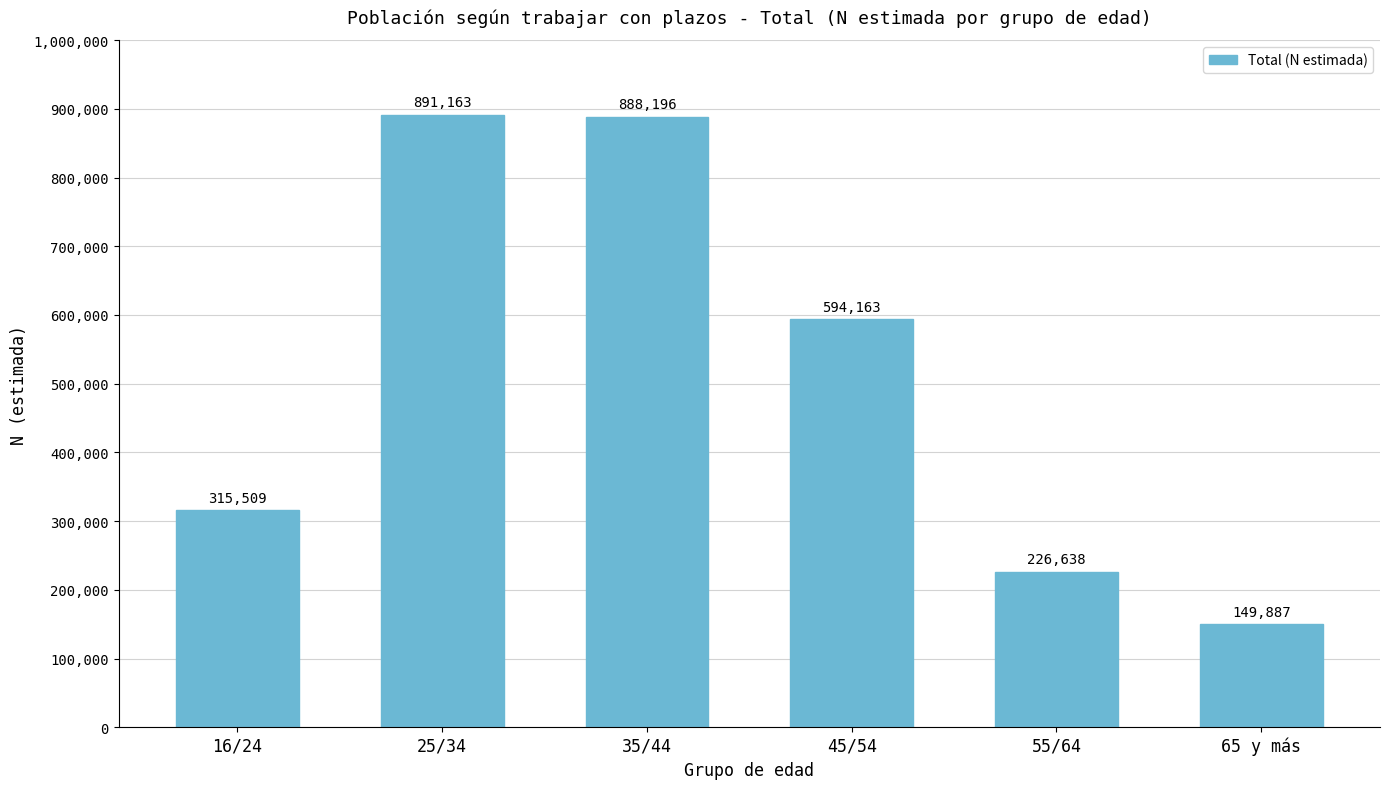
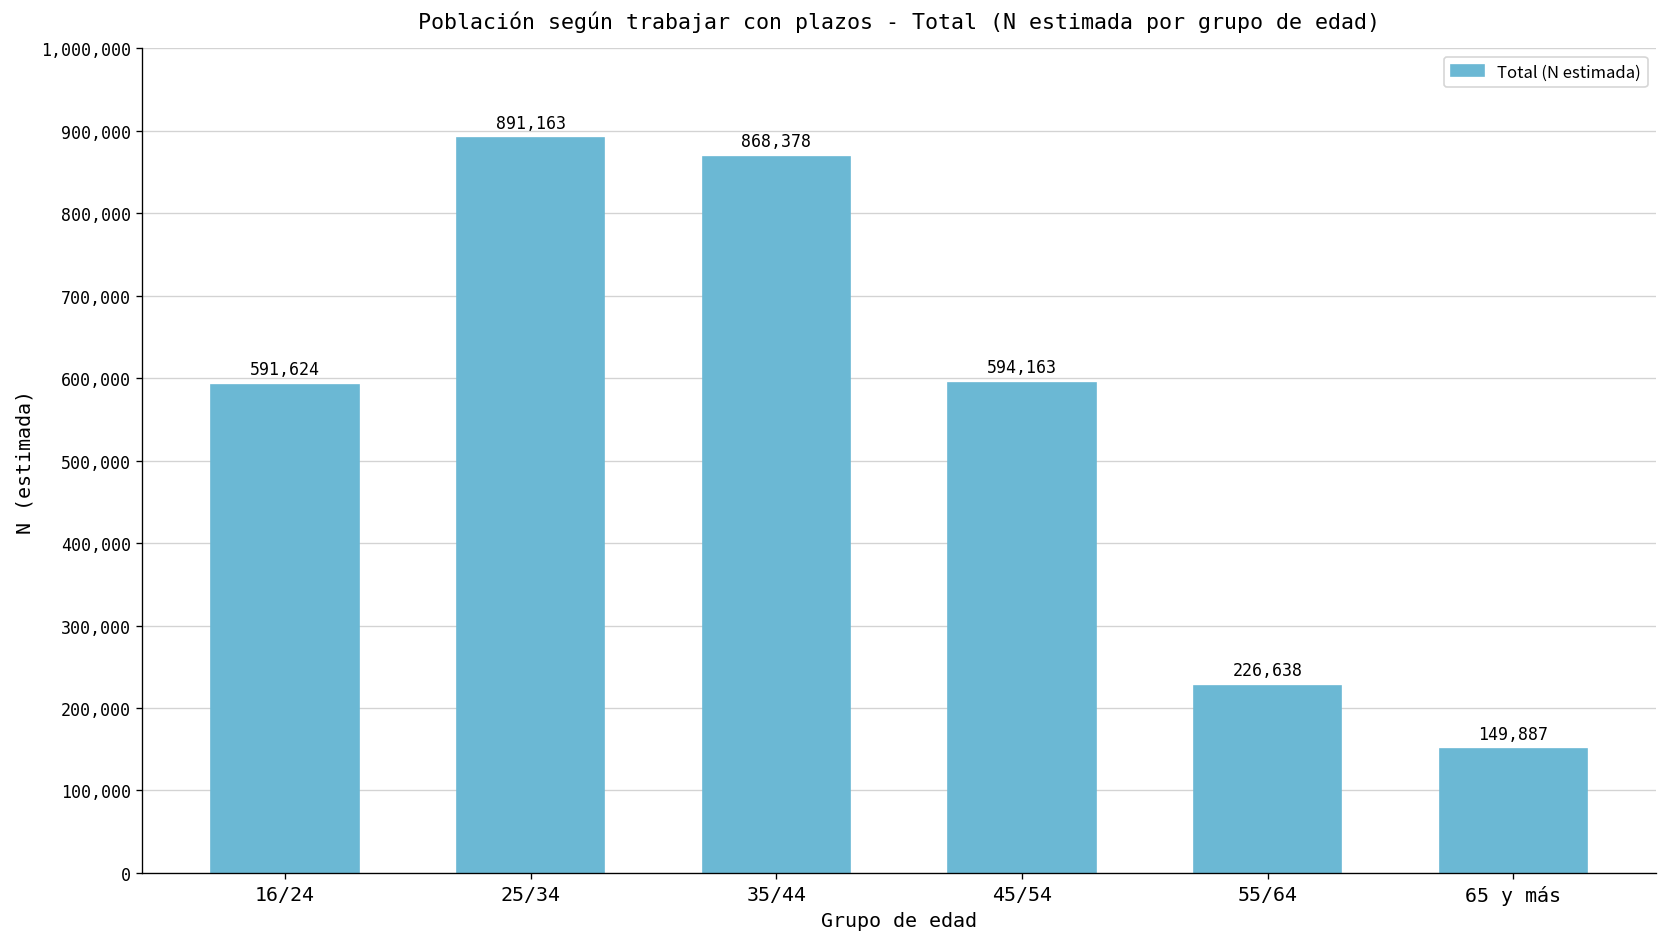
16/24: 315,509 -> 591,624
35/44: 888,196 -> 868,378
